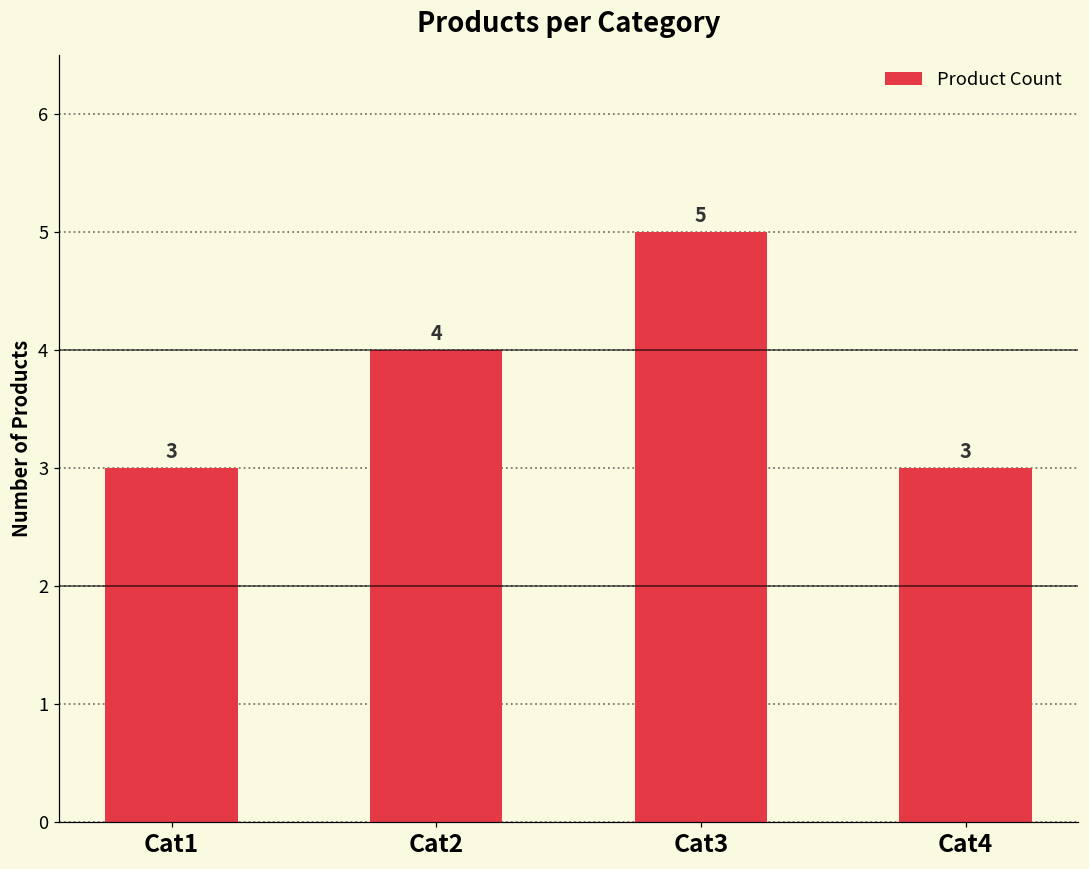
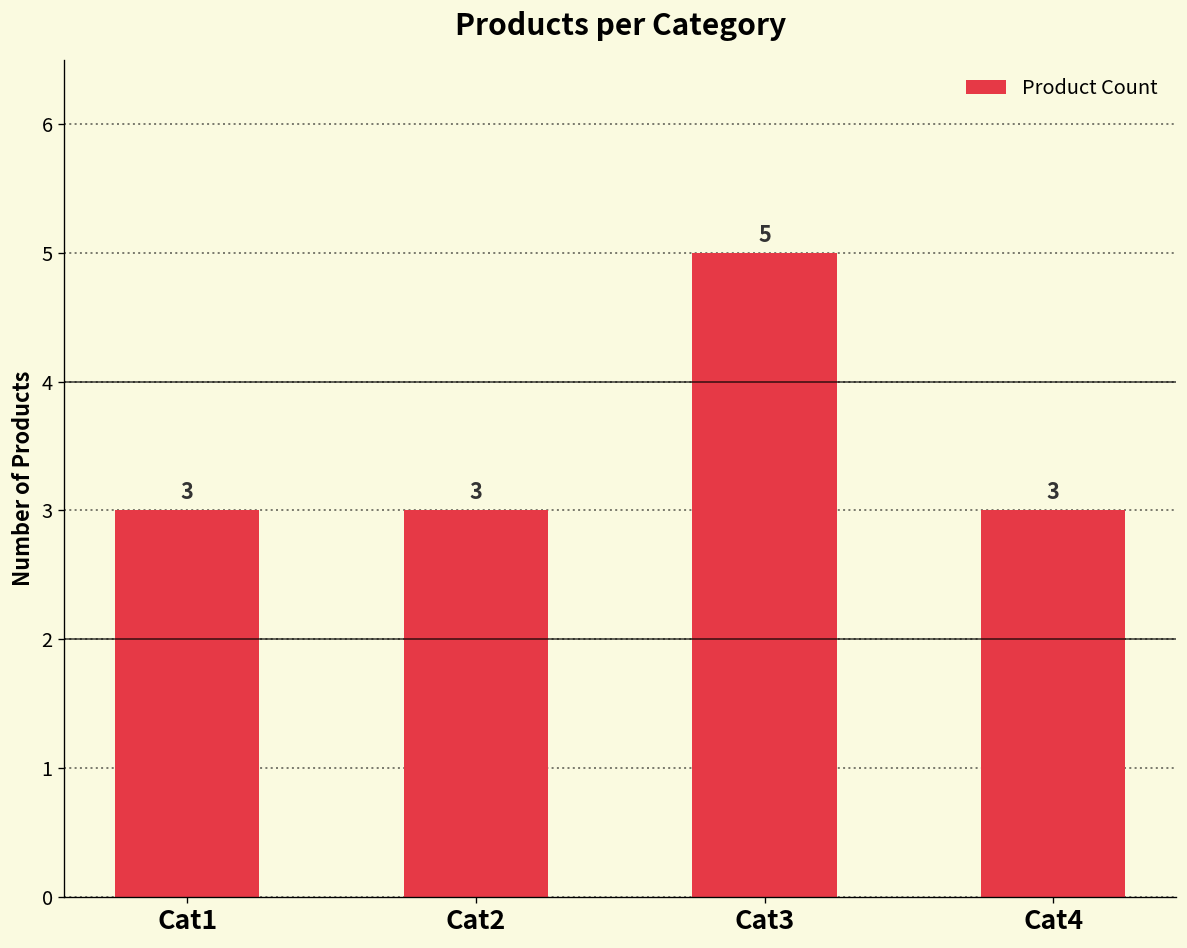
Cat2: 4 -> 3
